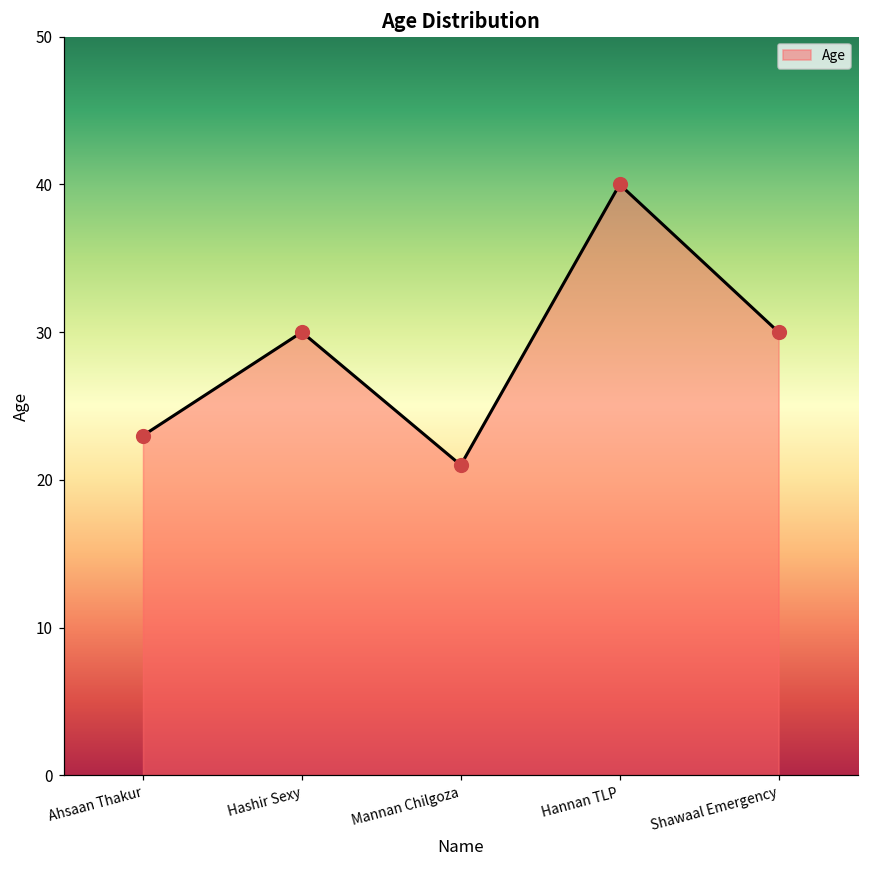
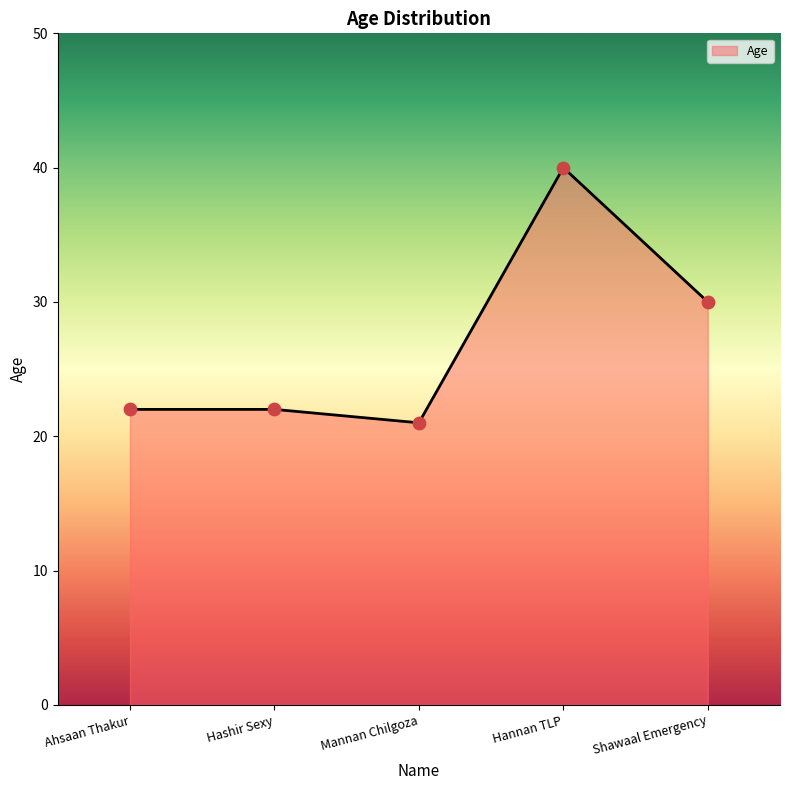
Ahsaan Thakur: 23 -> 22
Hashir Sexy: 30 -> 22
